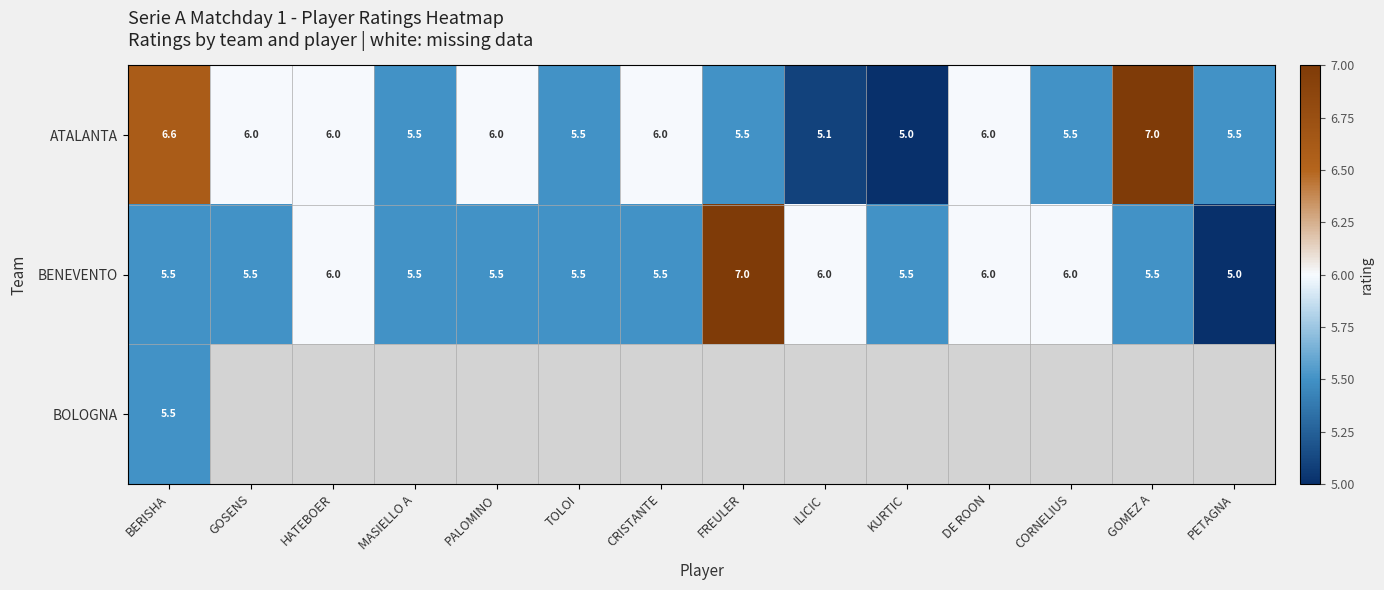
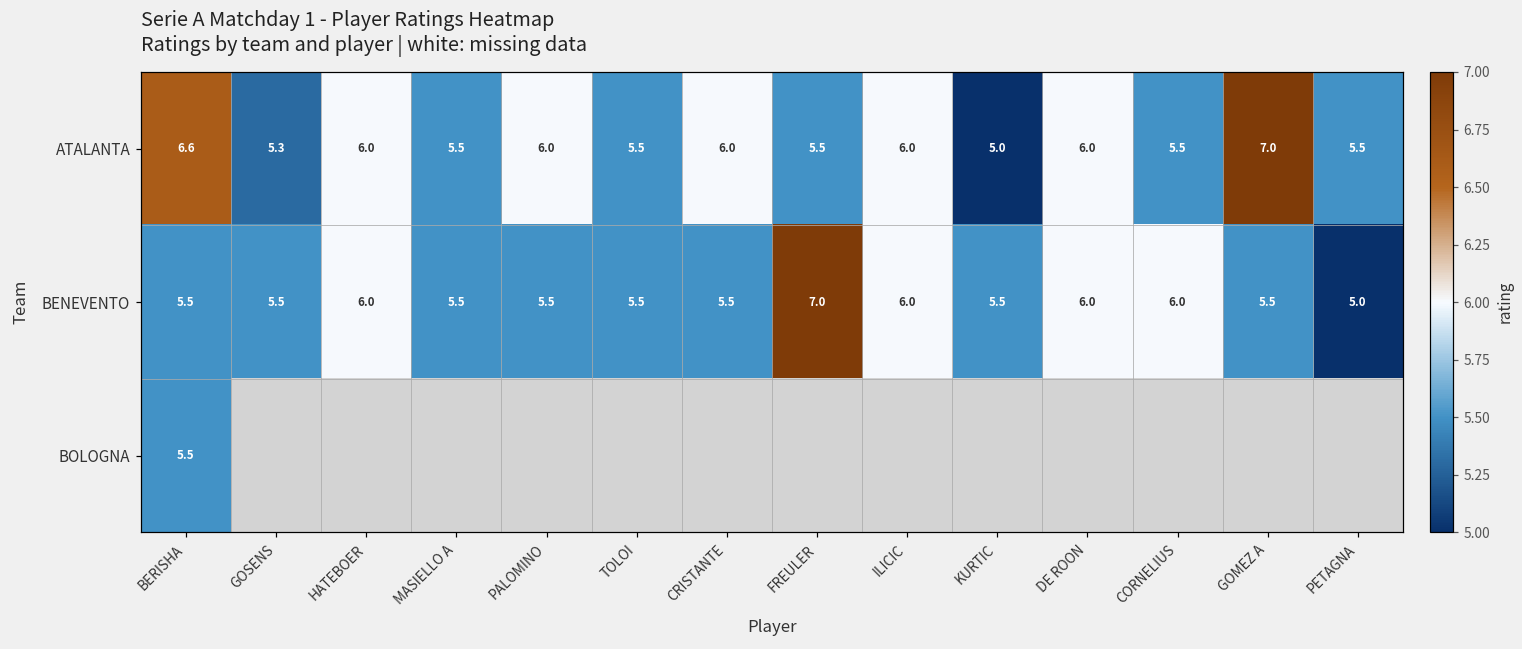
ATALANTA, GOSENS: 6.0 -> 5.3
ATALANTA, ILICIC: 5.1 -> 6.0
